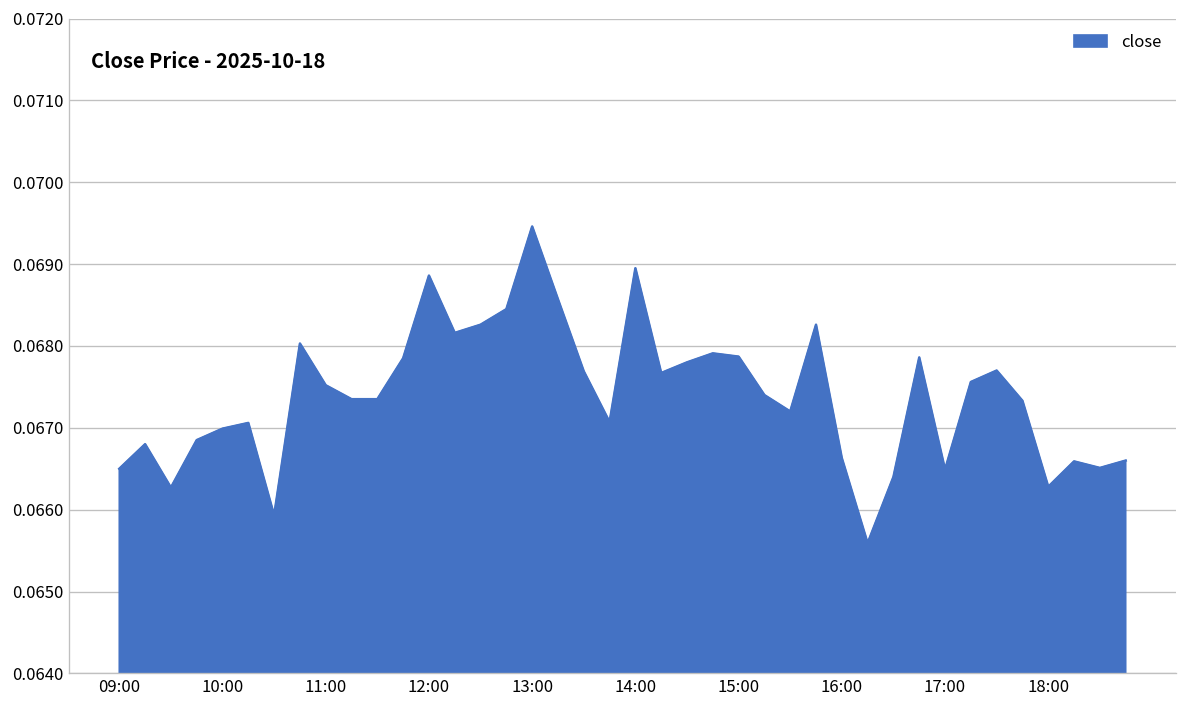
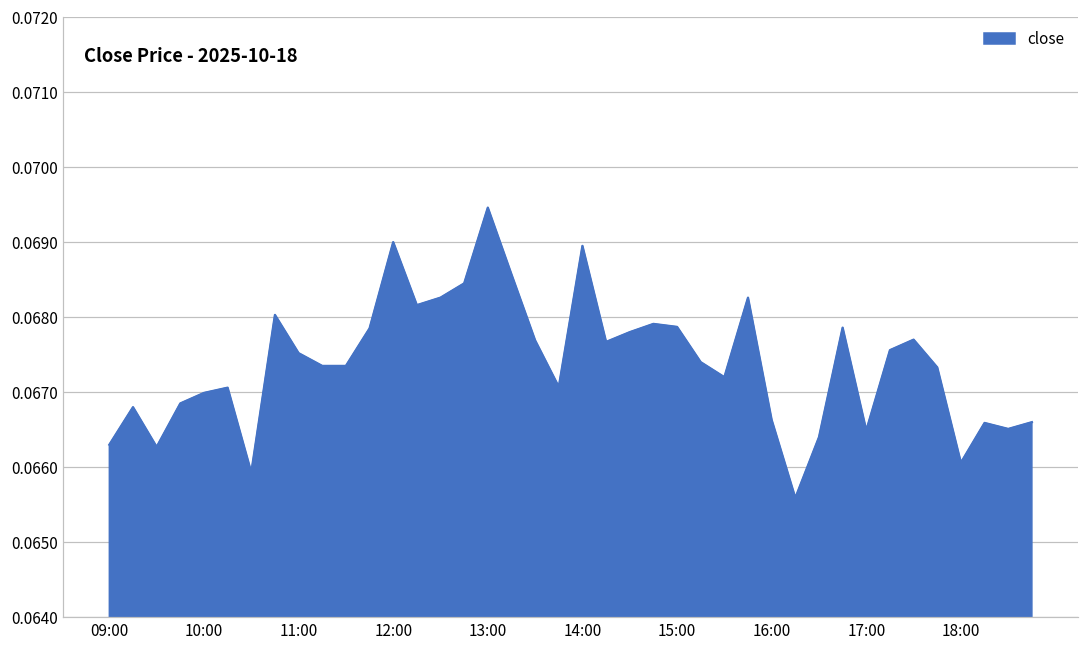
09:00: 0.0665 -> 0.0663
12:00: 0.0689 -> 0.0690
18:00: 0.0663 -> 0.0661
